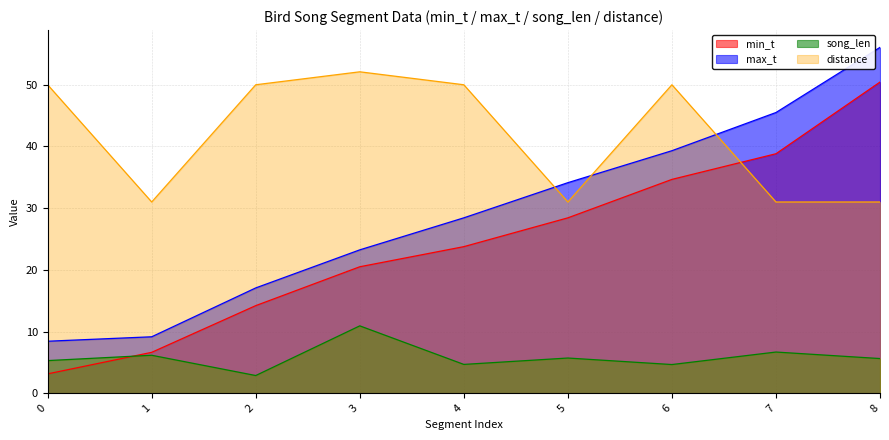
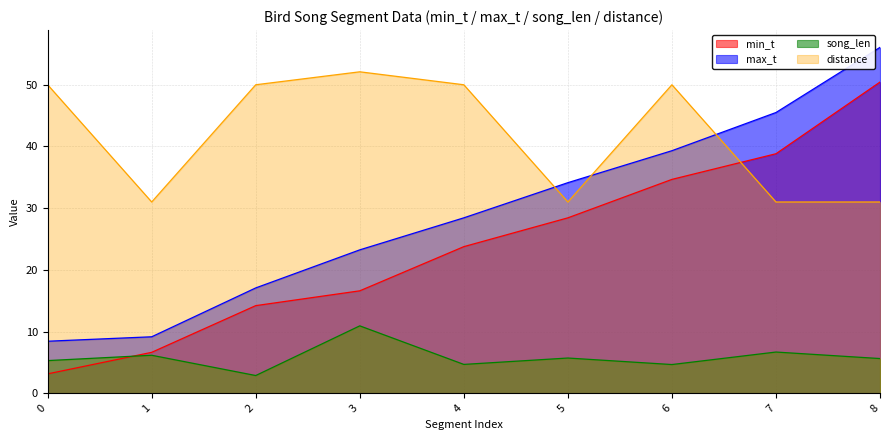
min_t, 3: 21 -> 17
